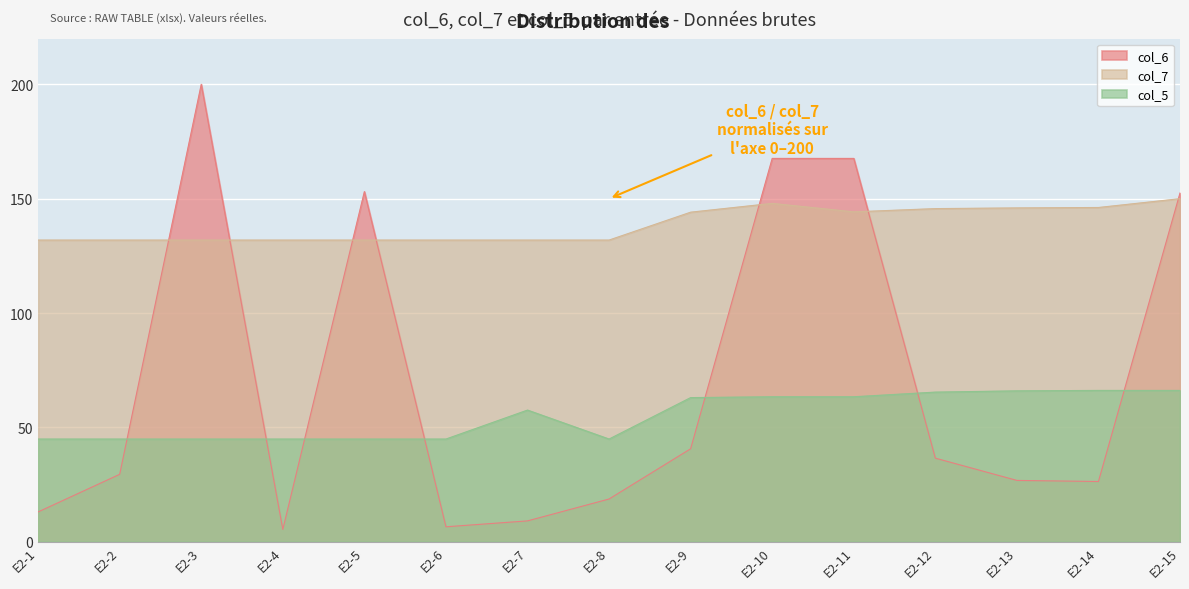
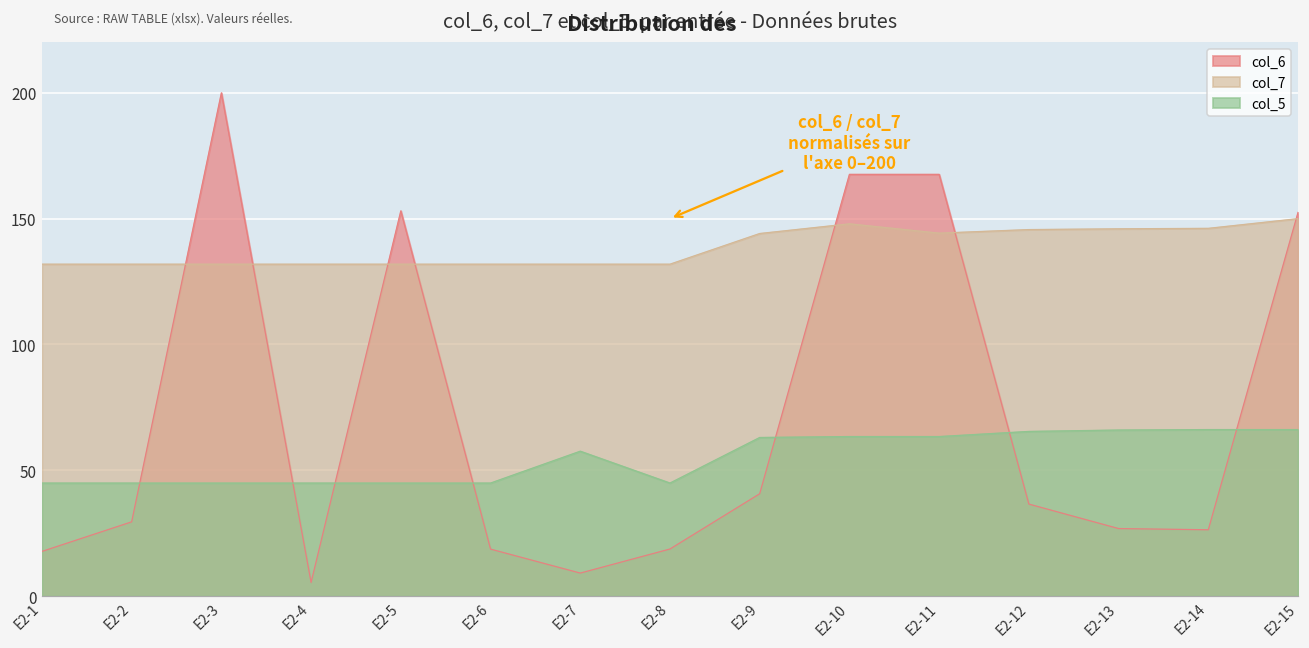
col_6, E2-1: 13 -> 18
col_6, E2-6: 7 -> 19
